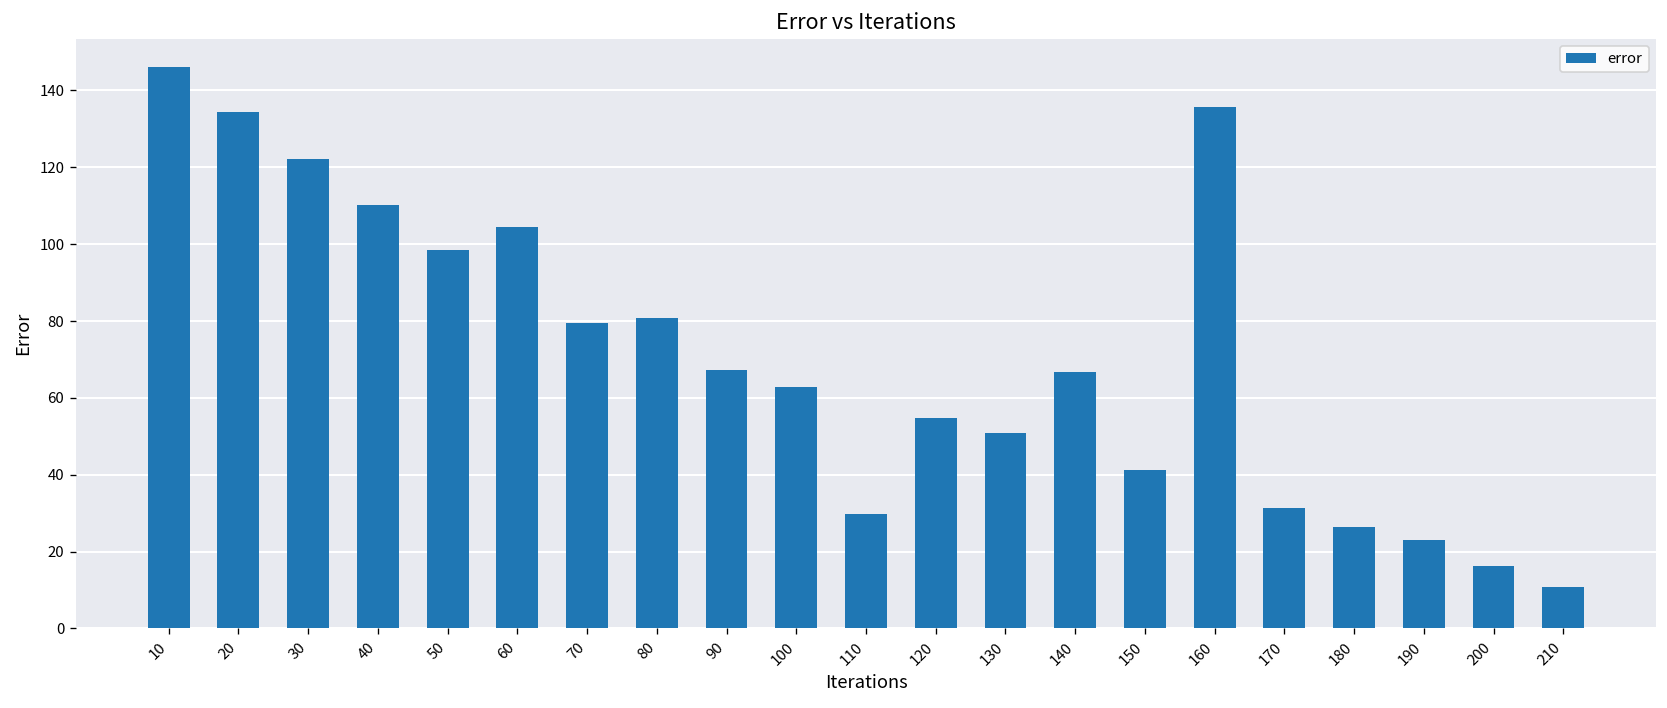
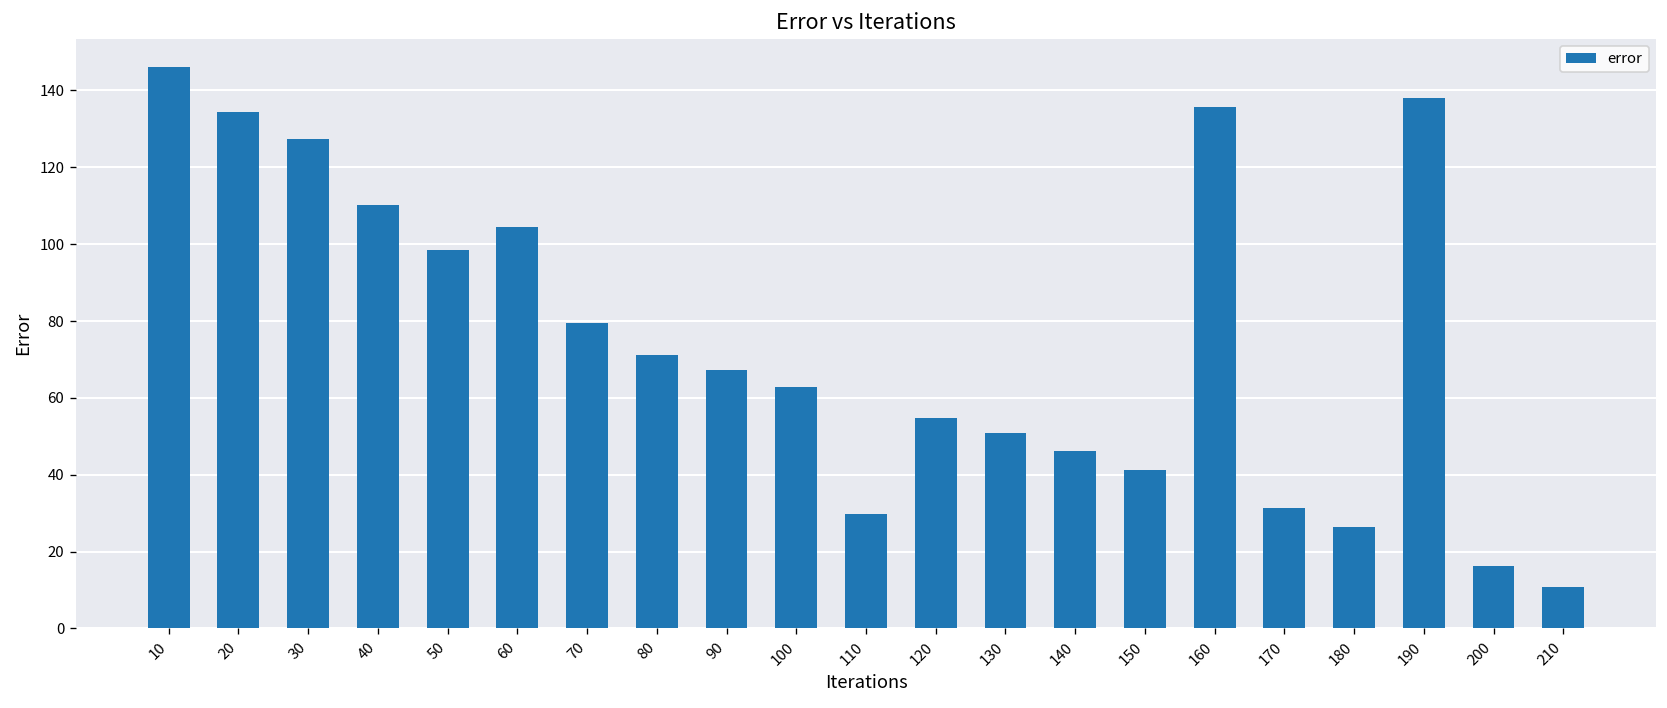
30: 122 -> 127
80: 81 -> 71
140: 67 -> 46
190: 23 -> 138
